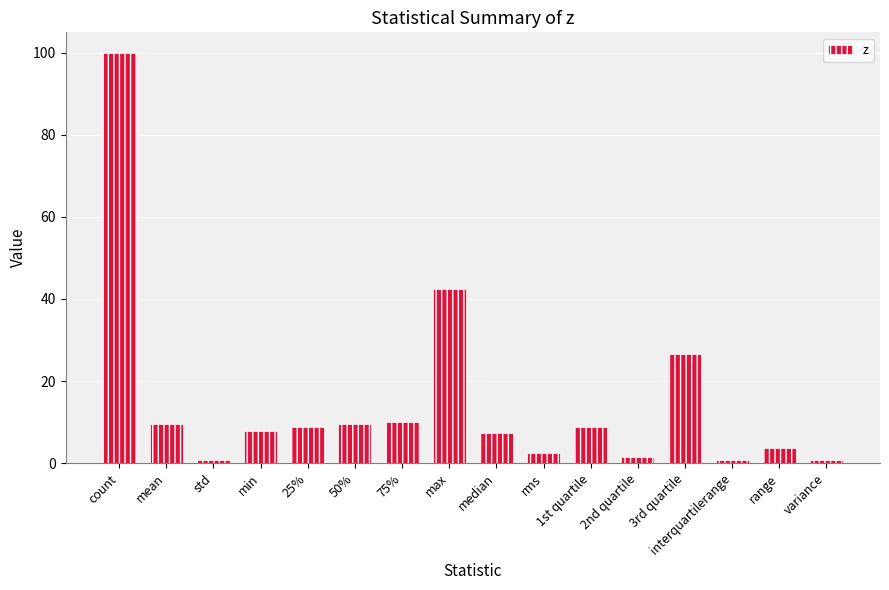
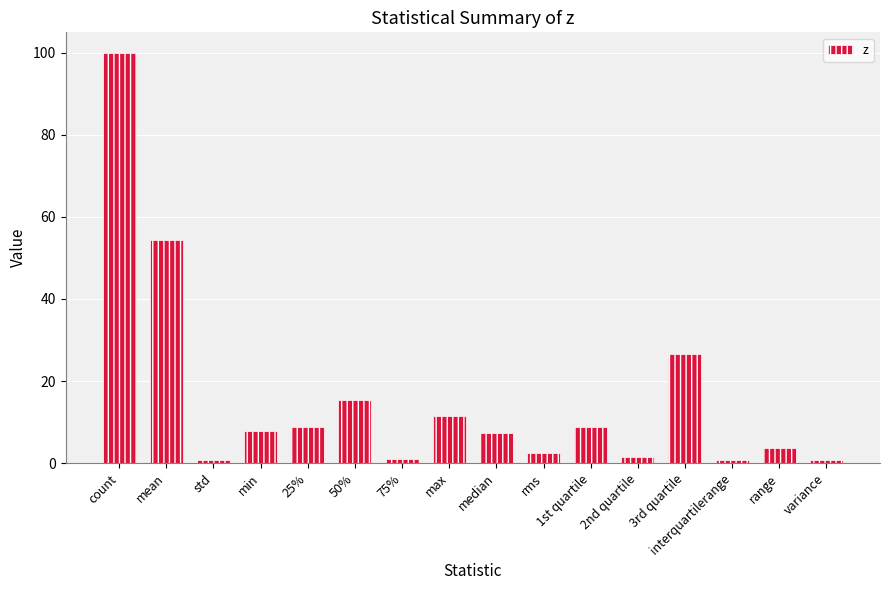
mean: 9 -> 54
50%: 10 -> 15
75%: 10 -> 1
max: 42 -> 12
